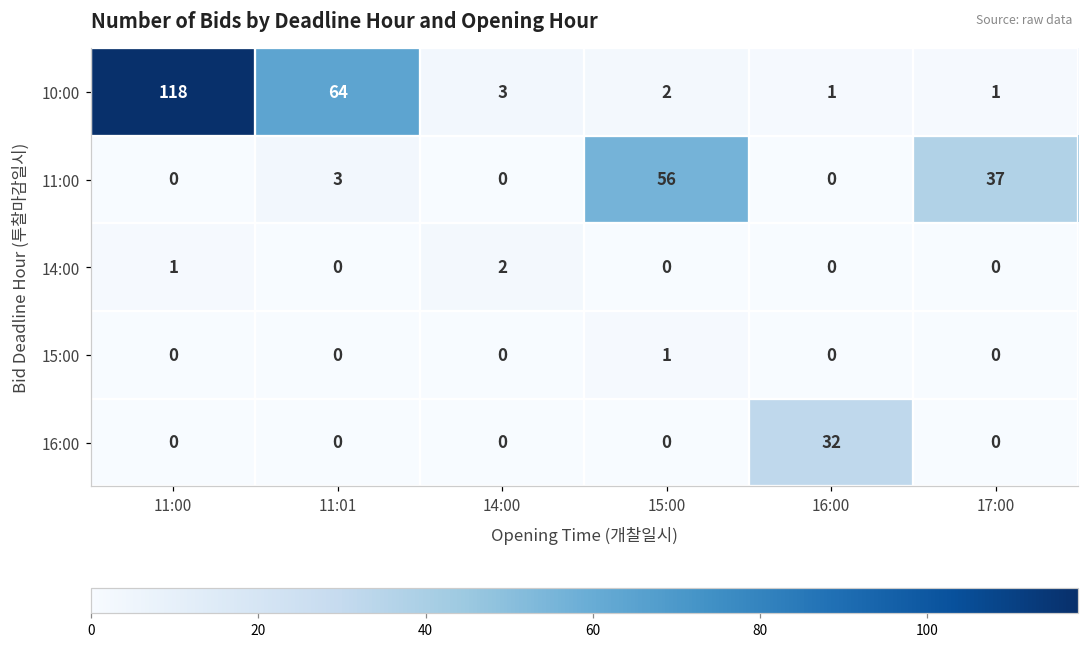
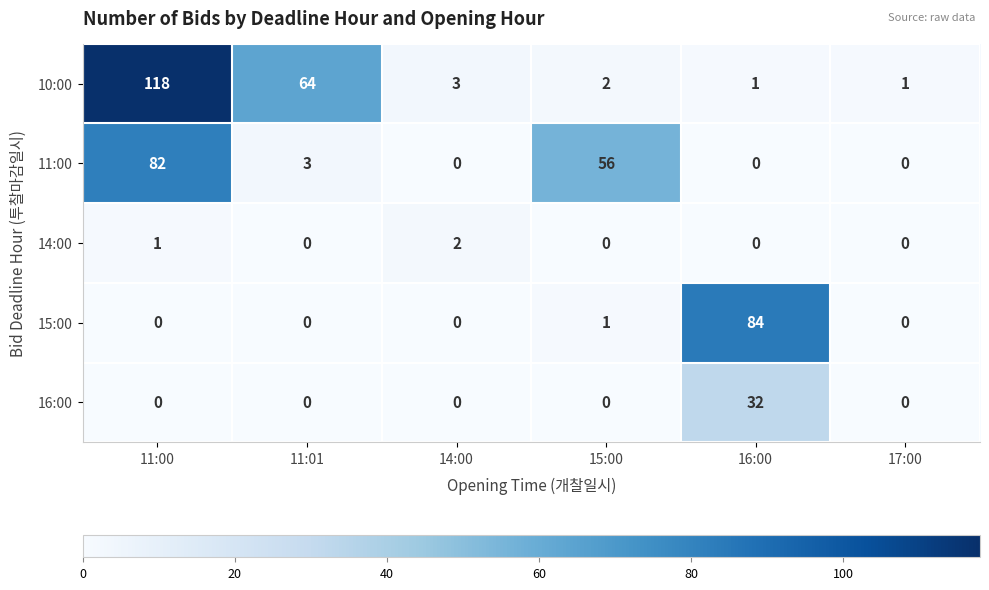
11:00, 11:00: 0 -> 82
11:00, 17:00: 37 -> 0
15:00, 16:00: 0 -> 84
